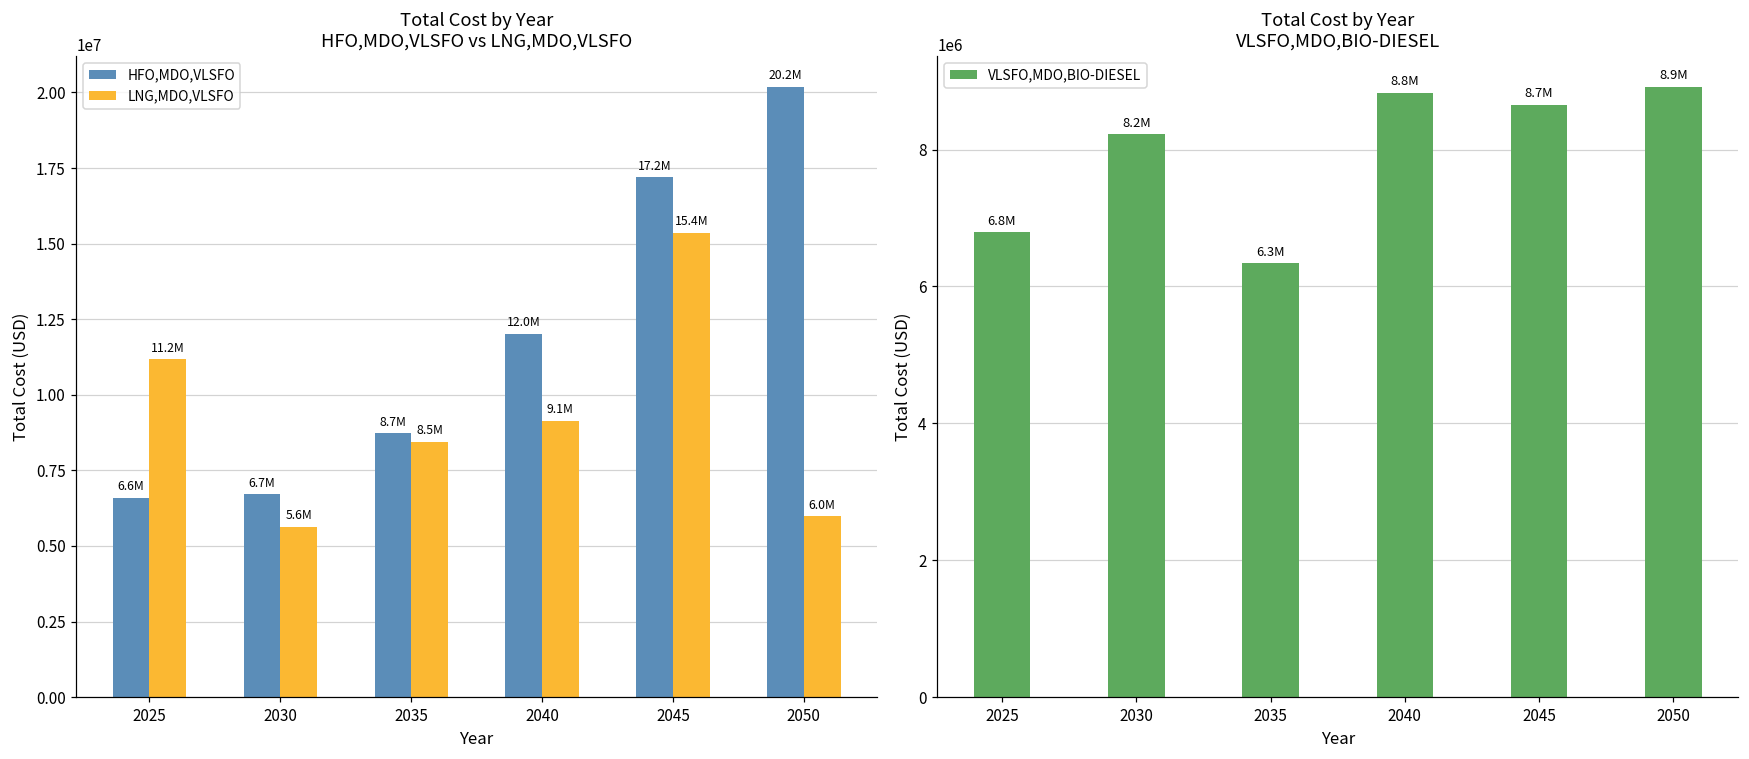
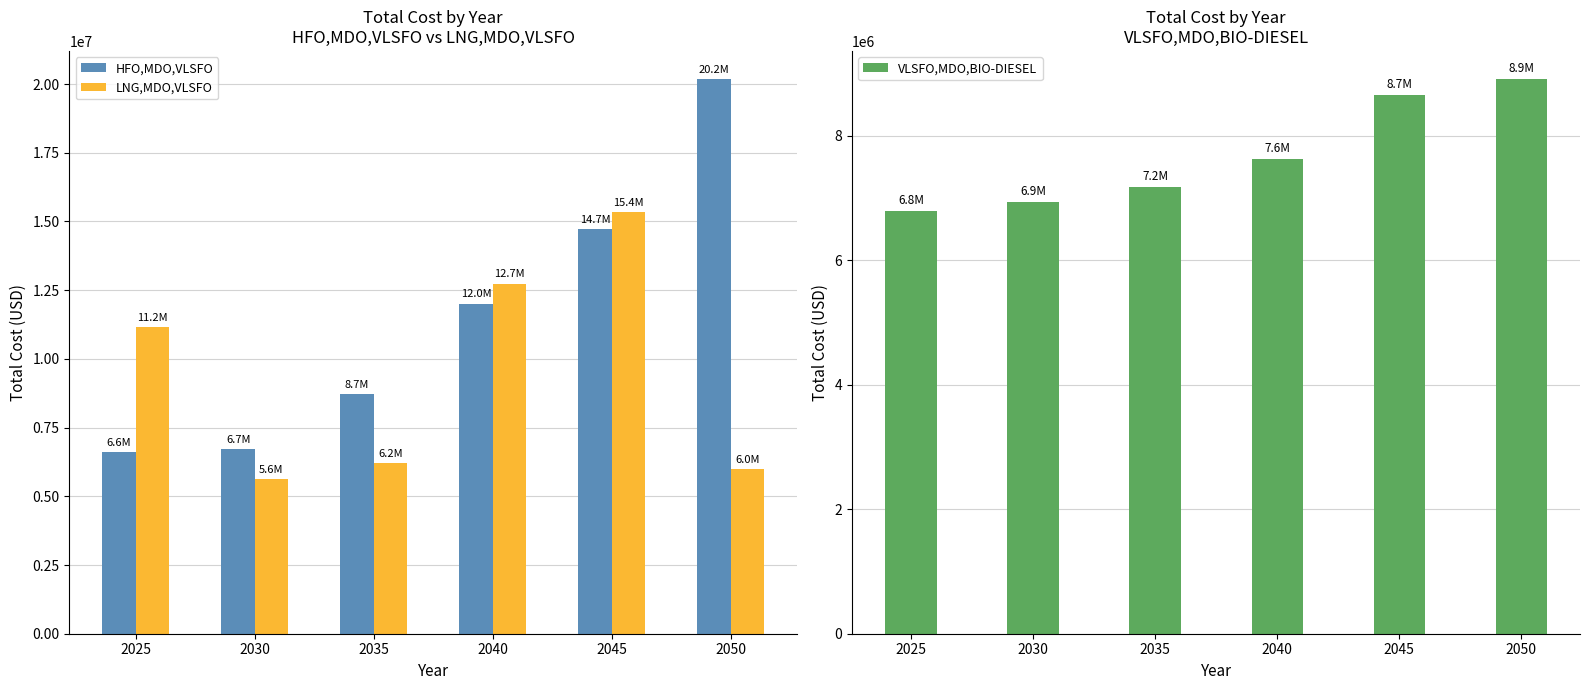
Total Cost by Year HFO,MDO,VLSFO vs LNG,MDO,VLSFO, LNG,MDO,VLSFO, 2035: 8.5M -> 6.2M
Total Cost by Year HFO,MDO,VLSFO vs LNG,MDO,VLSFO, LNG,MDO,VLSFO, 2040: 9.1M -> 12.7M
Total Cost by Year HFO,MDO,VLSFO vs LNG,MDO,VLSFO, HFO,MDO,VLSFO, 2045: 17.2M -> 14.7M
Total Cost by Year VLSFO,MDO,BIO-DIESEL, 2030: 8.2M -> 6.9M
Total Cost by Year VLSFO,MDO,BIO-DIESEL, 2035: 6.3M -> 7.2M
Total Cost by Year VLSFO,MDO,BIO-DIESEL, 2040: 8.8M -> 7.6M
